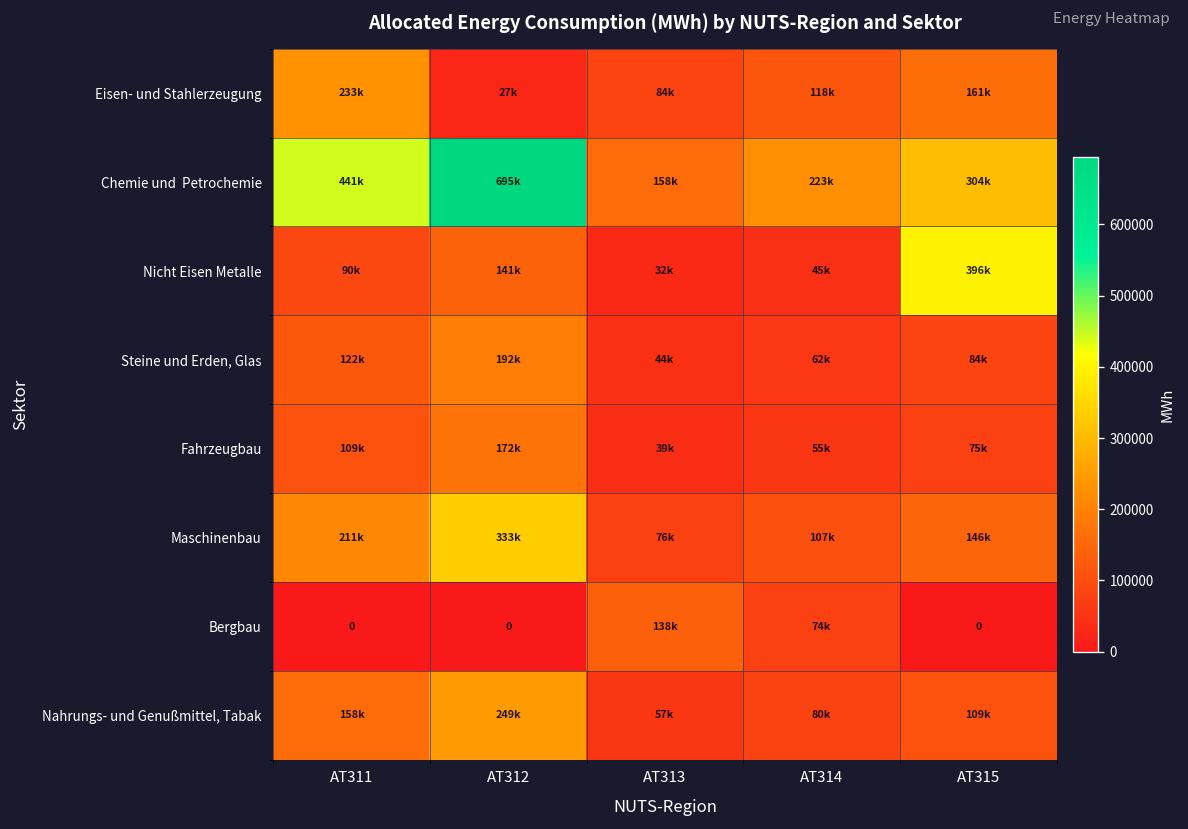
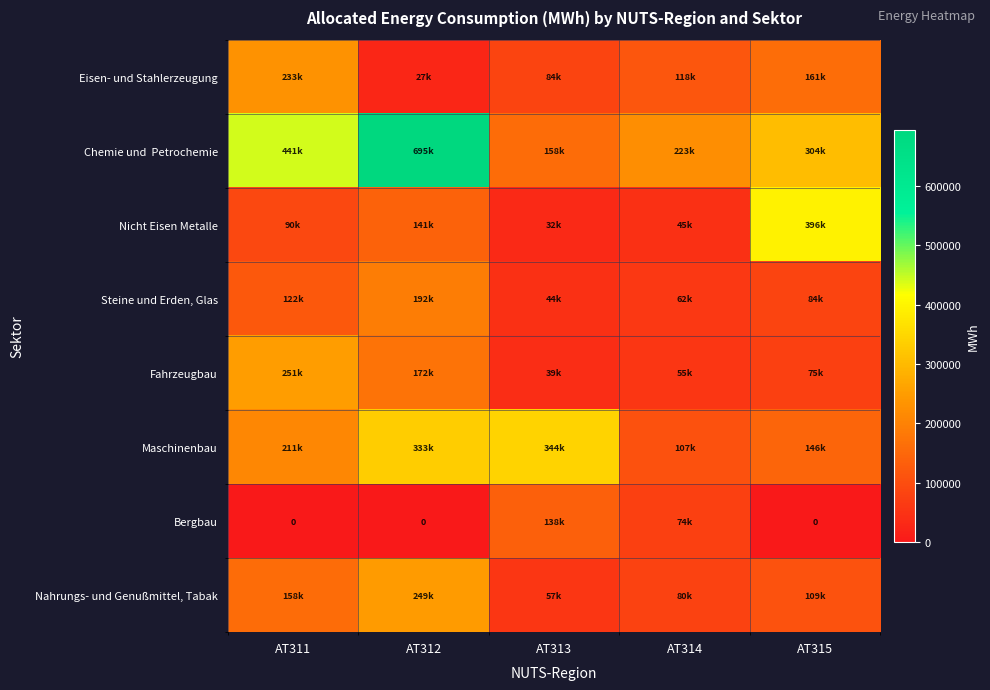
Fahrzeugbau, AT311: 109k -> 251k
Maschinenbau, AT313: 76k -> 344k
